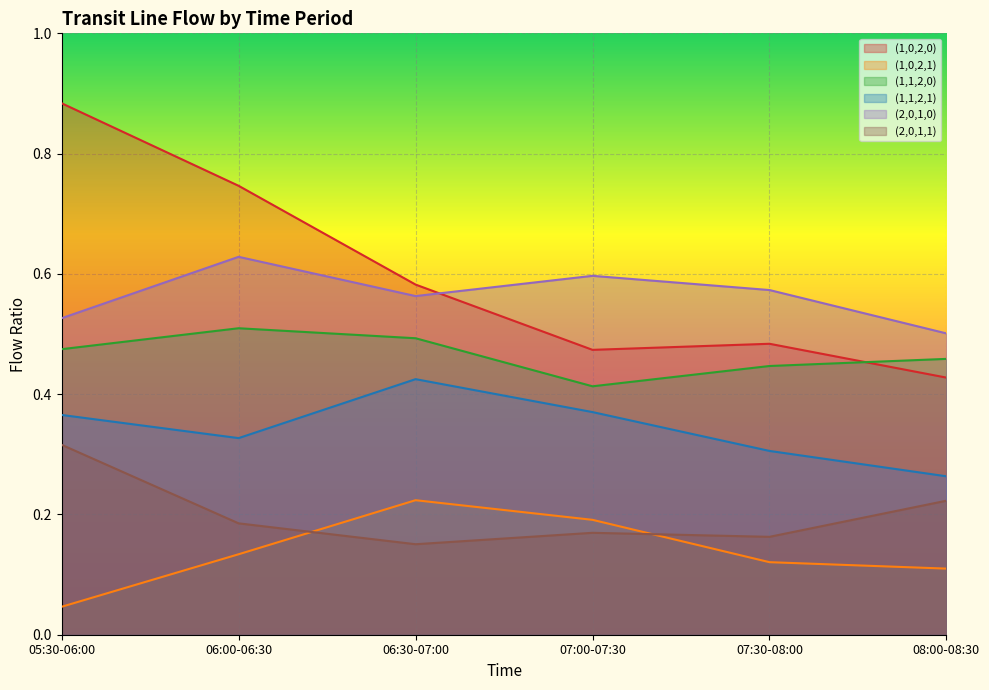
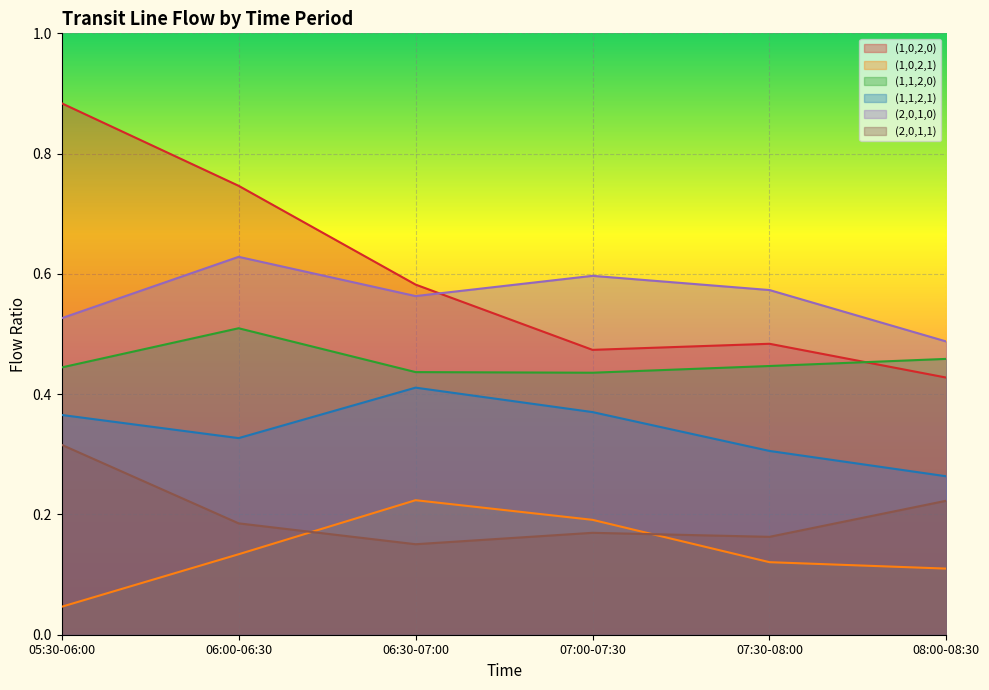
(1,1,2,0), 05:30-06:00: 0.47 -> 0.44
(1,1,2,0), 06:30-07:00: 0.49 -> 0.44
(1,1,2,1), 06:30-07:00: 0.42 -> 0.41
(1,1,2,0), 07:00-07:30: 0.41 -> 0.44
(2,0,1,0), 08:00-08:30: 0.50 -> 0.49
